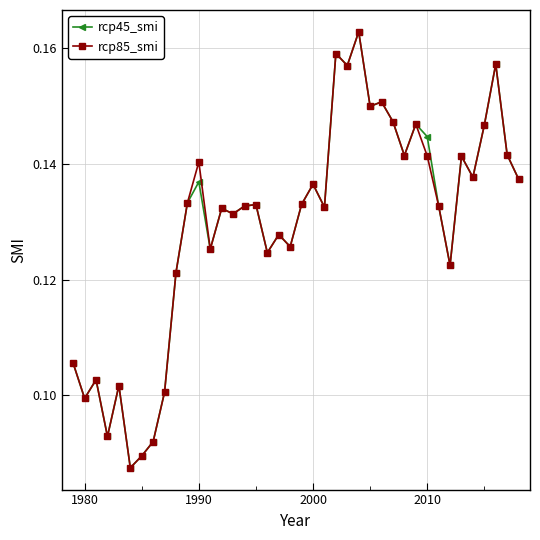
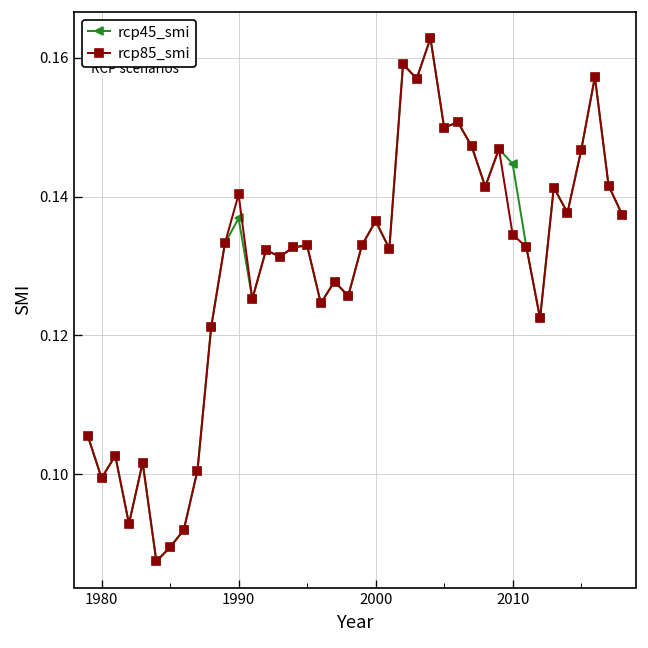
rcp85_smi, 2010: 0.141 -> 0.135
